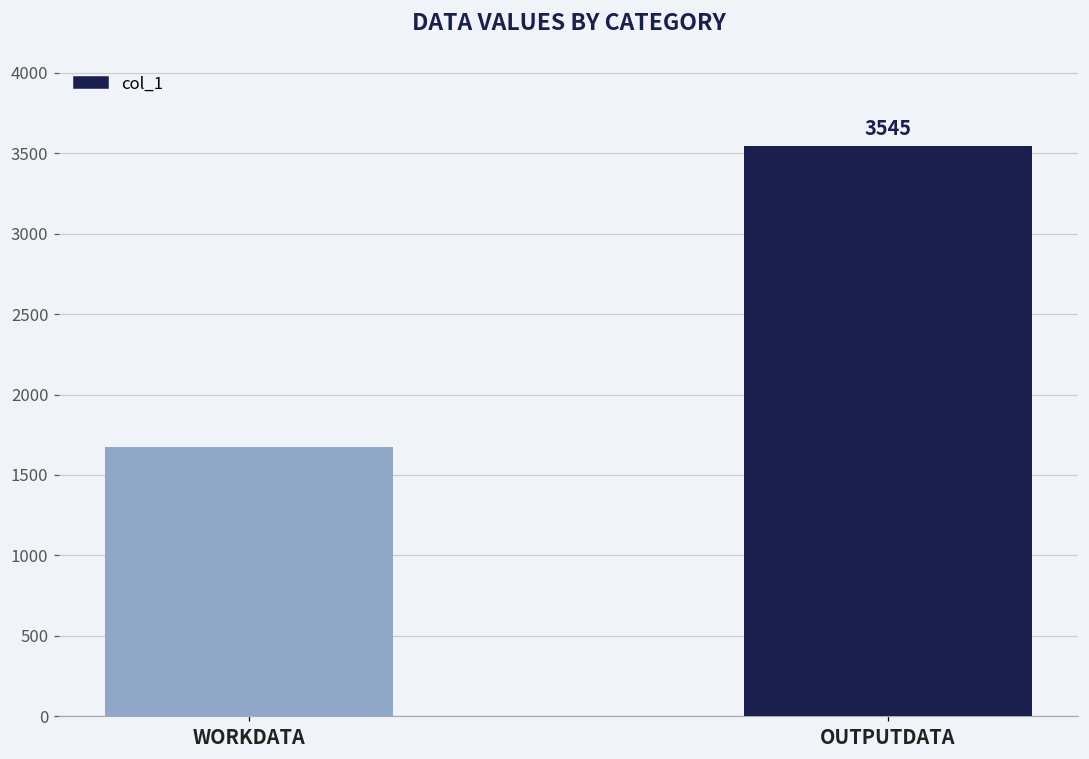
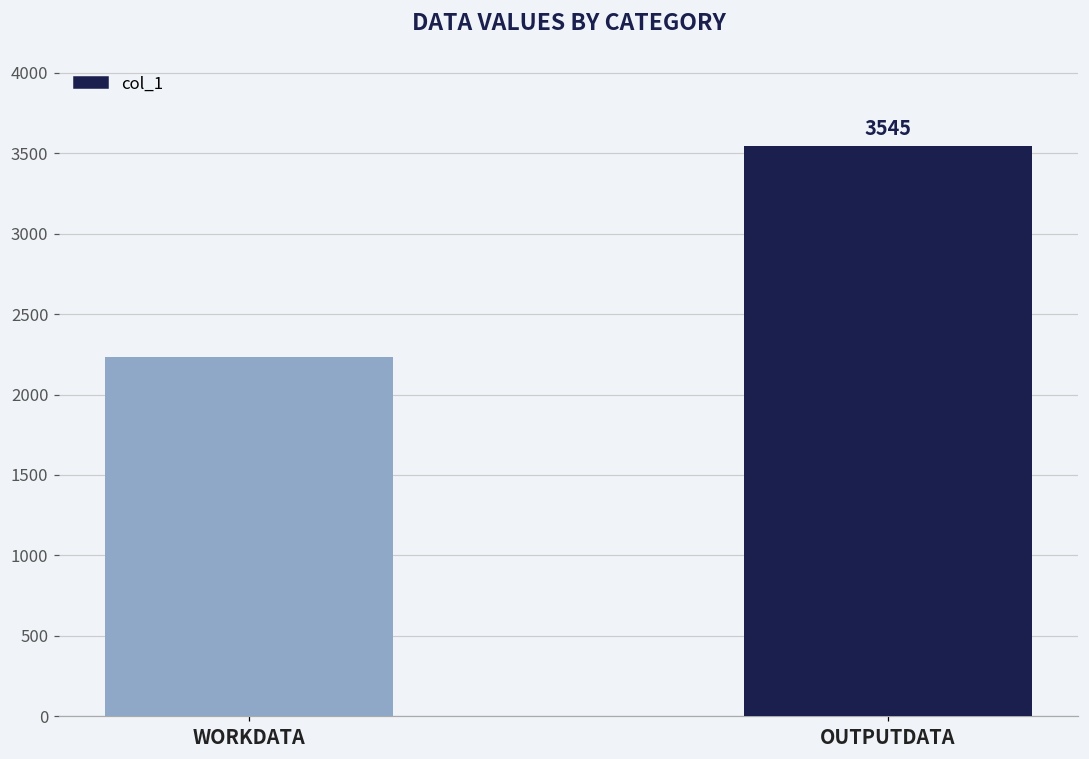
WORKDATA: 1670 -> 2230
